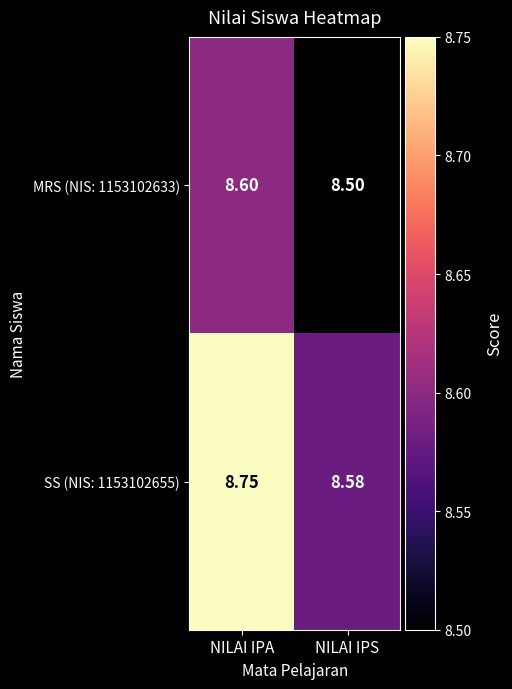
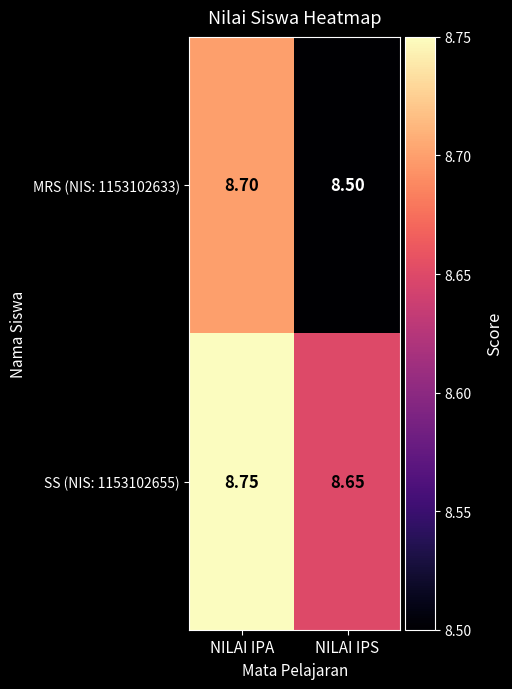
MRS (NIS: 1153102633), NILAI IPA: 8.60 -> 8.70
SS (NIS: 1153102655), NILAI IPS: 8.58 -> 8.65
